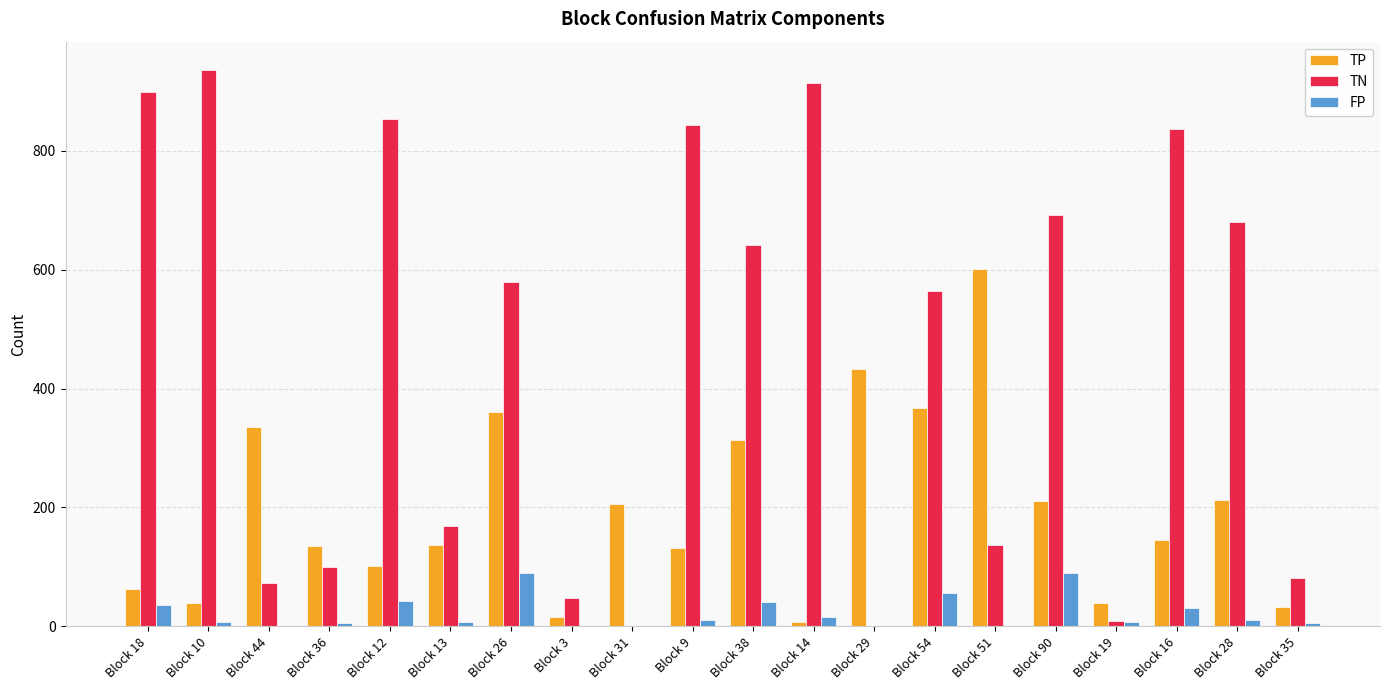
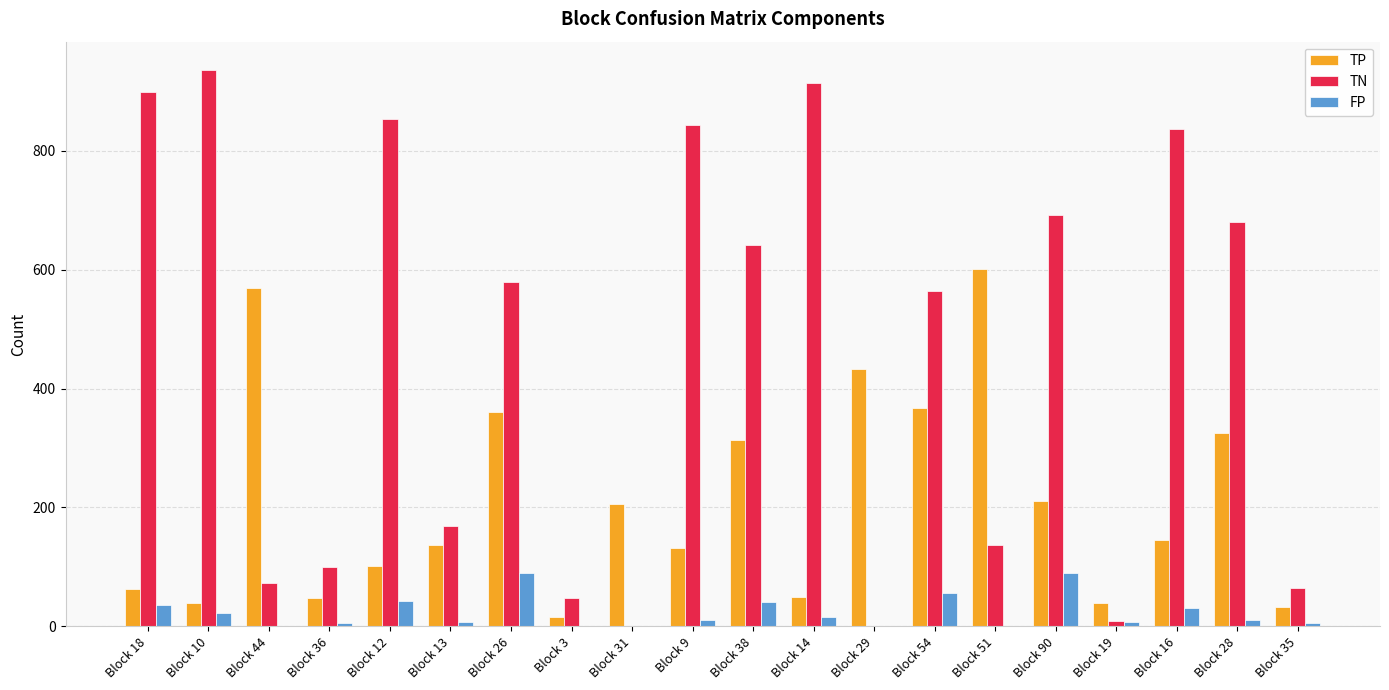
FP, Block 10: 10 -> 20
TP, Block 44: 340 -> 570
TP, Block 36: 140 -> 50
TP, Block 14: 10 -> 50
TP, Block 28: 210 -> 330
TN, Block 35: 80 -> 70
